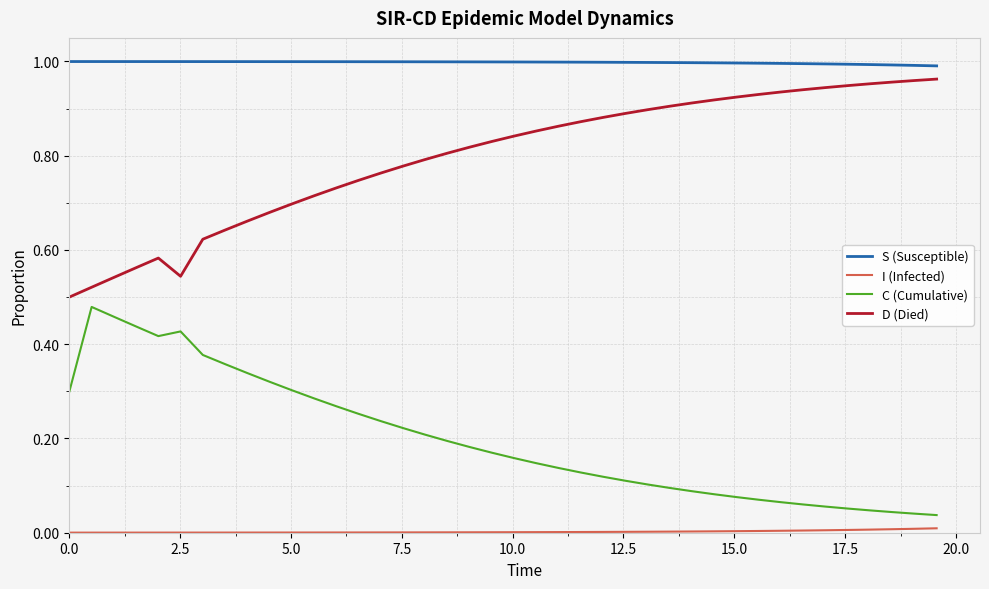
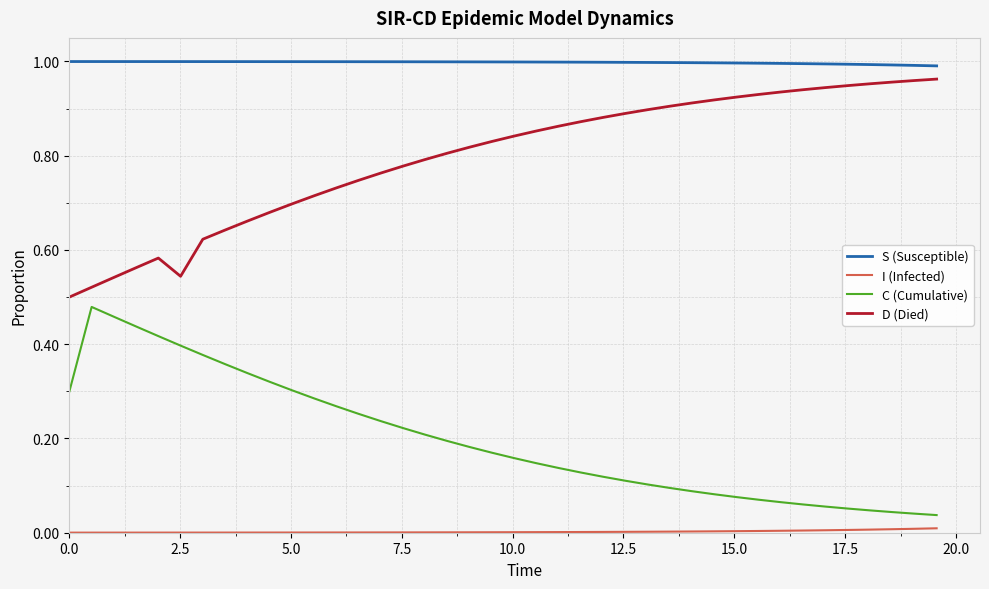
C (Cumulative), 2.5: 0.43 -> 0.40
